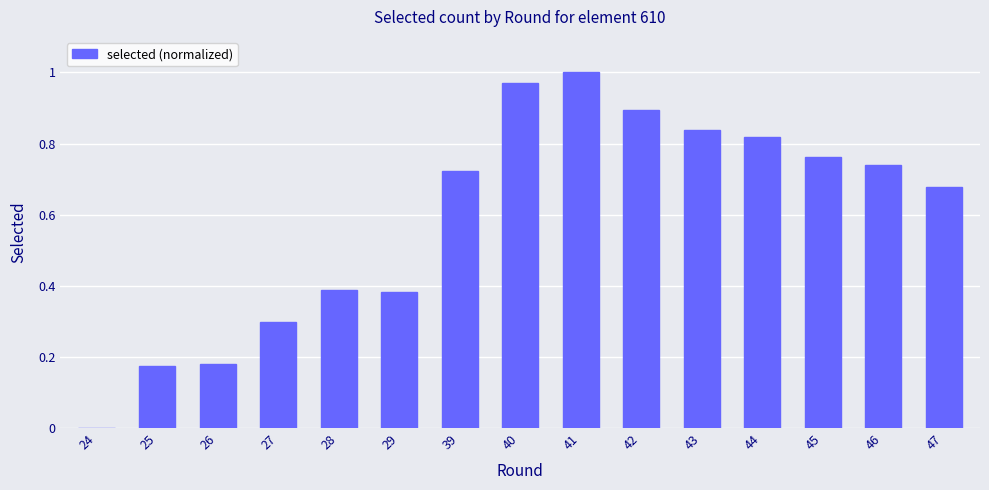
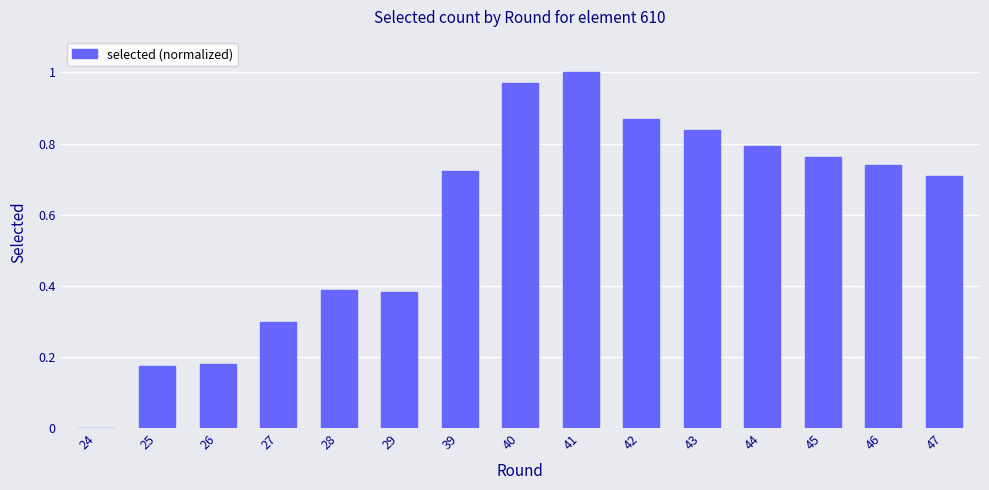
42: 0.89 -> 0.87
44: 0.82 -> 0.79
47: 0.68 -> 0.71
